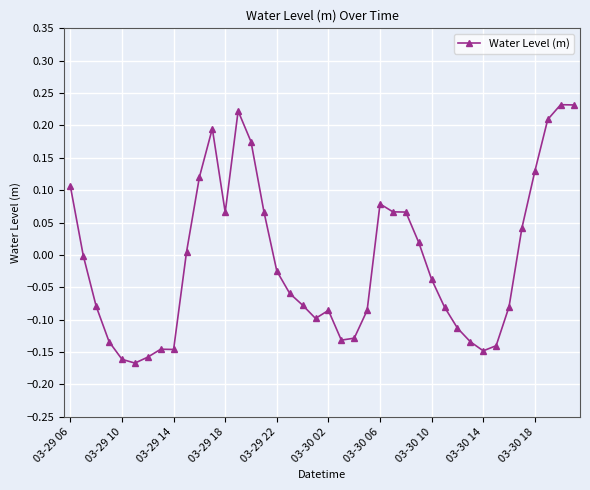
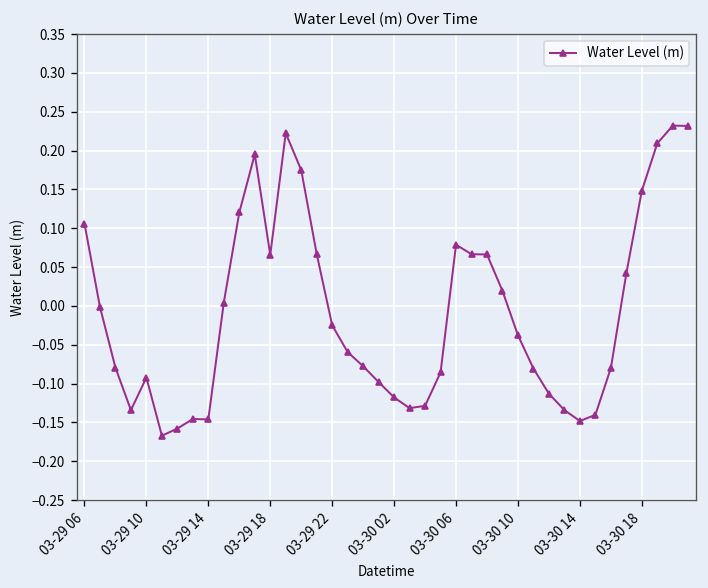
03-29 10: -0.16 -> -0.09
03-30 02: -0.09 -> -0.12
03-30 18: 0.13 -> 0.15
